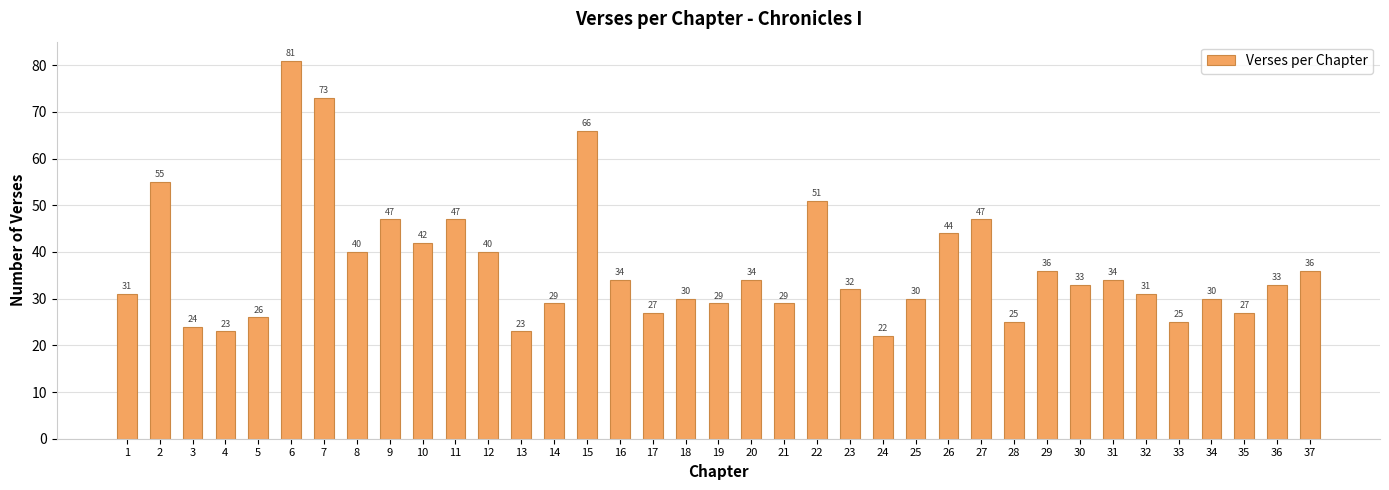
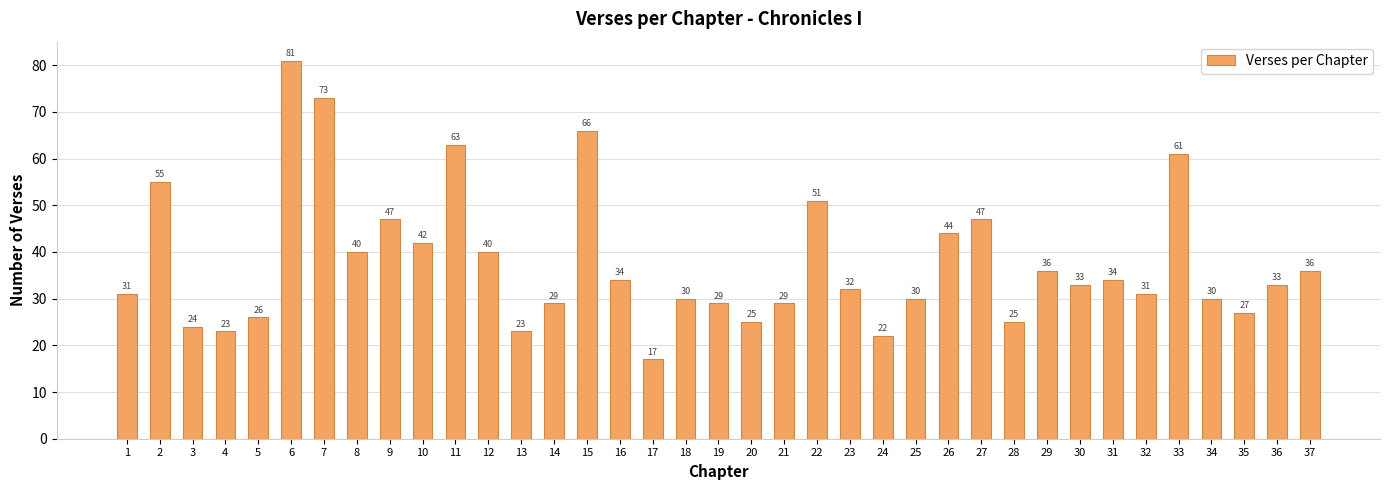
11: 47 -> 63
17: 27 -> 17
20: 34 -> 25
33: 25 -> 61
